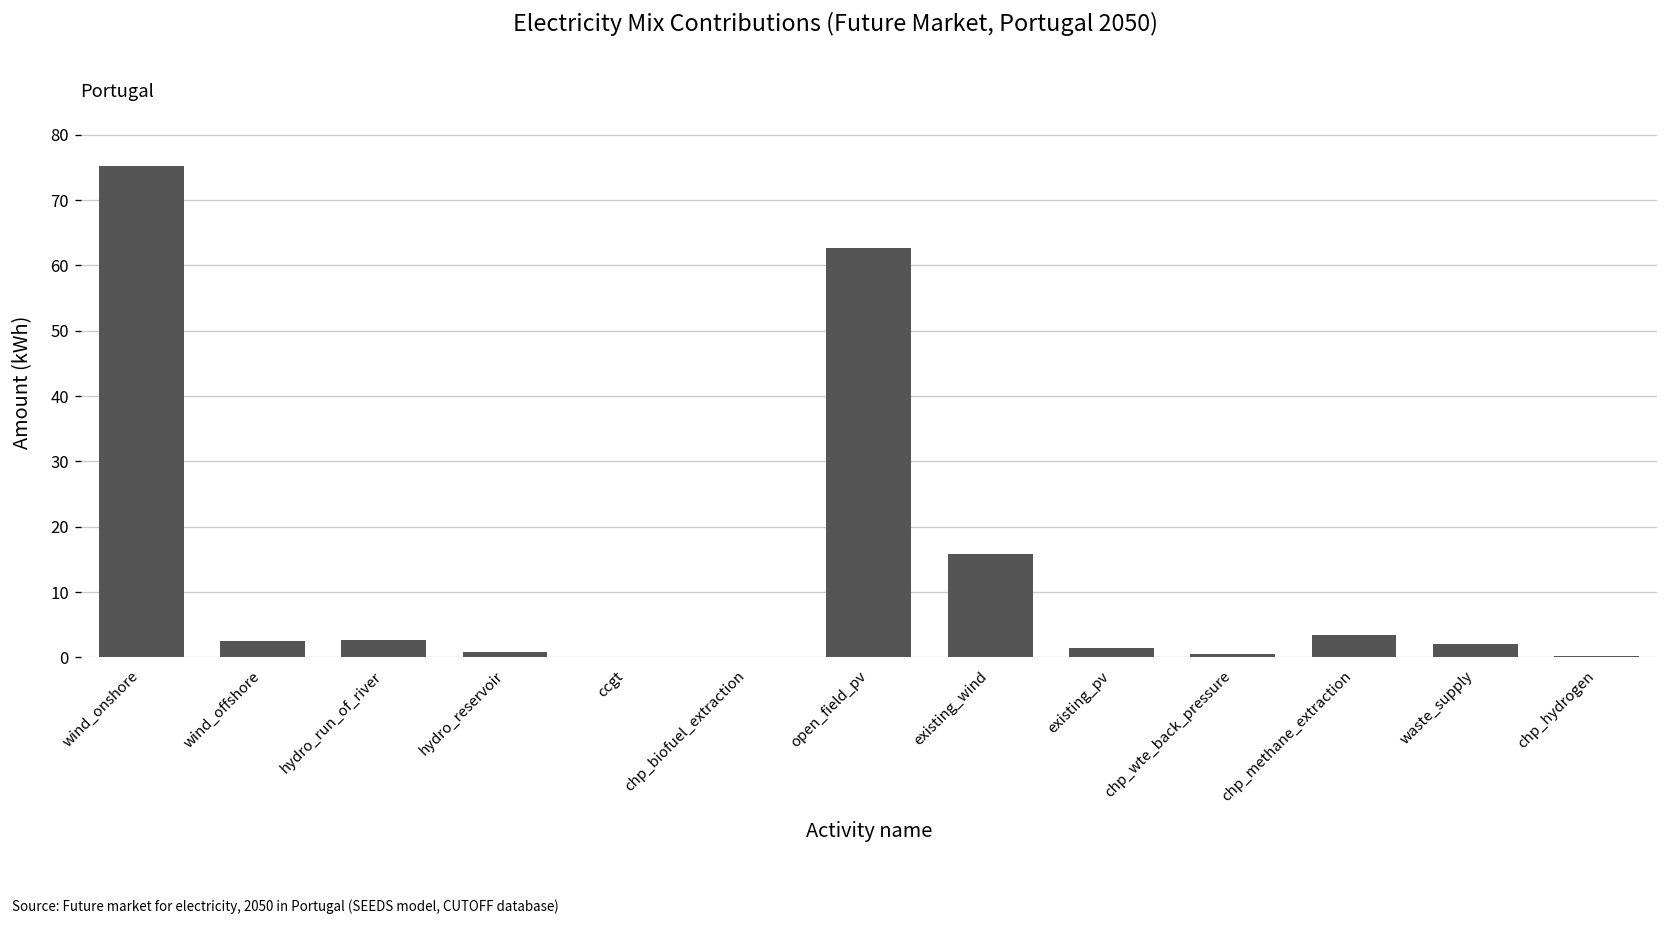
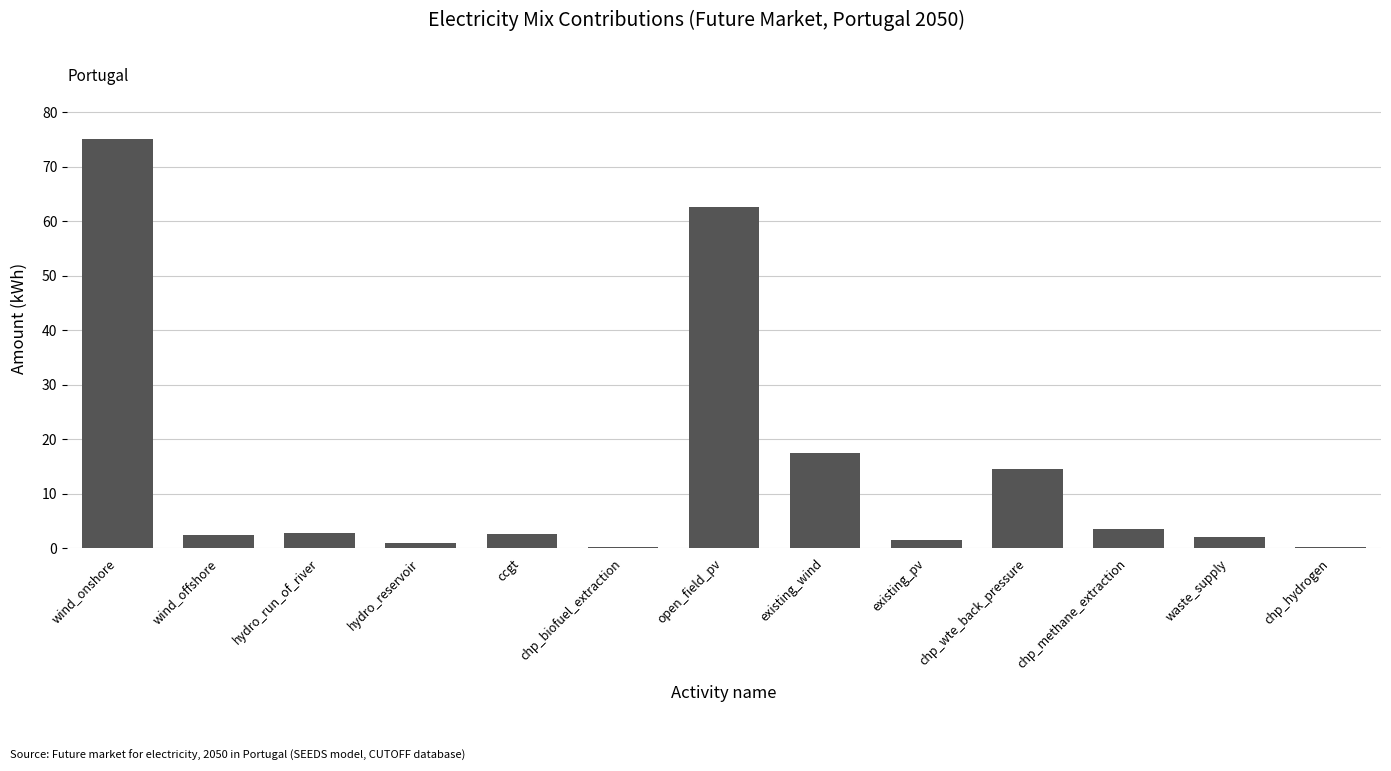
ccgt: 0 -> 3
existing_wind: 16 -> 17
chp_wte_back_pressure: 0 -> 14
